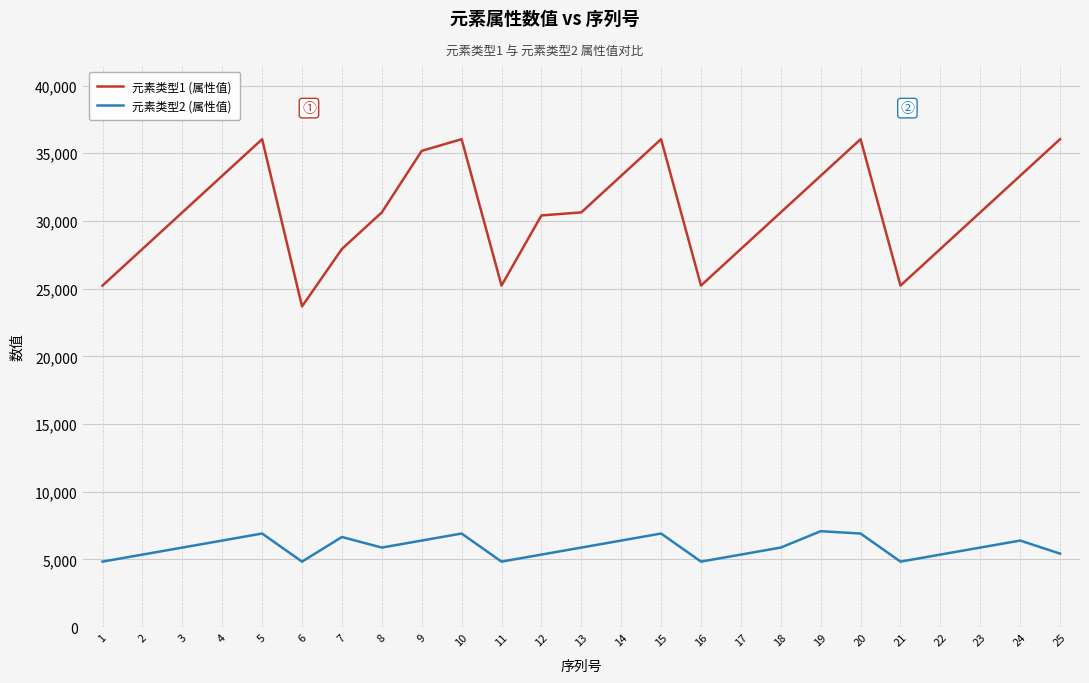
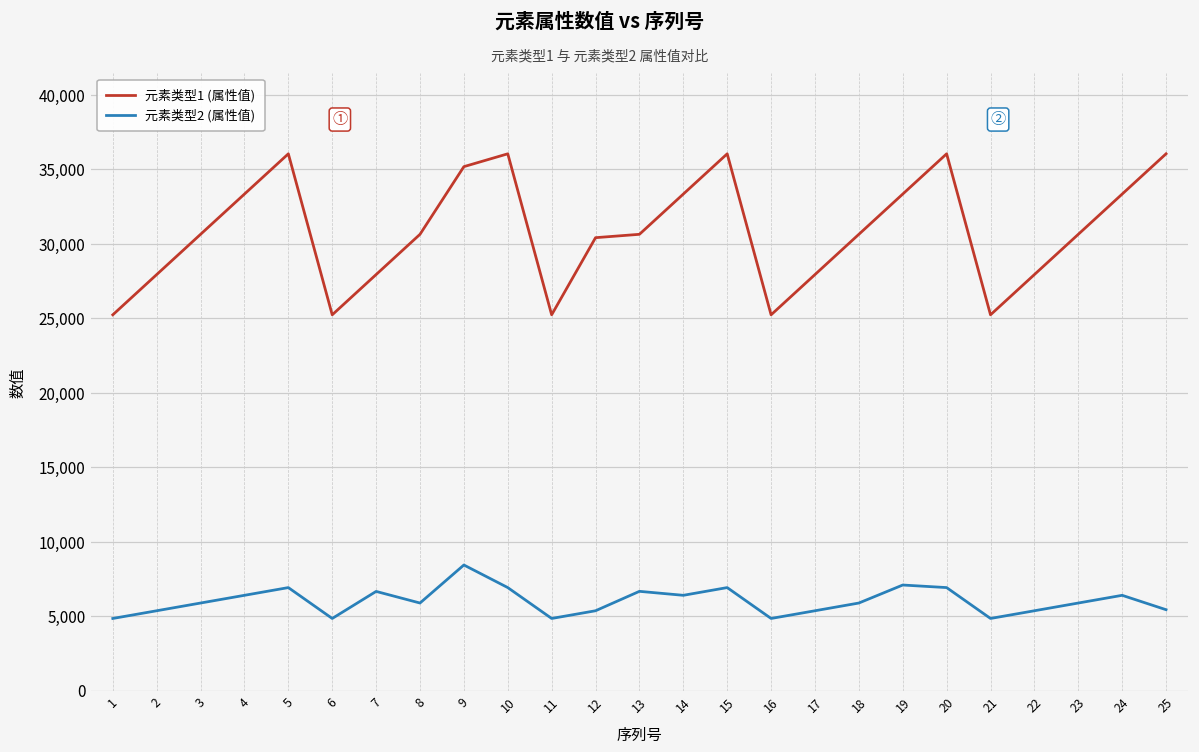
元素类型1 (属性值), 6: 23,700 -> 25,200
元素类型2 (属性值), 9: 6,400 -> 8,400
元素类型2 (属性值), 13: 5,900 -> 6,700
